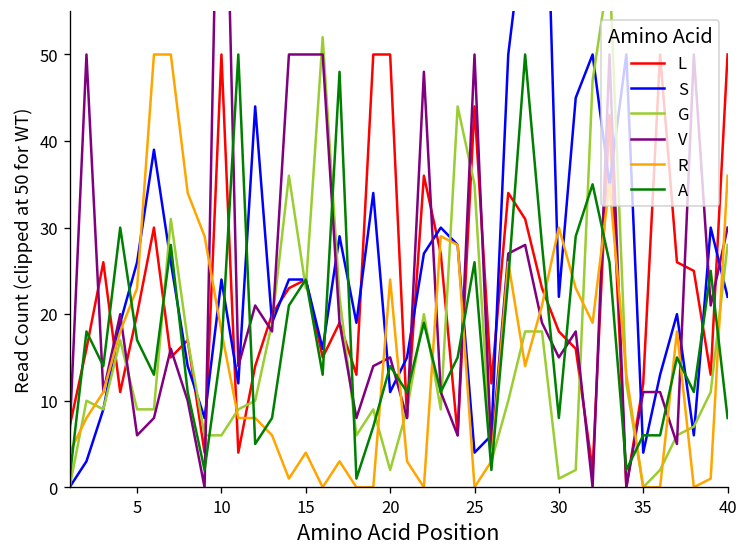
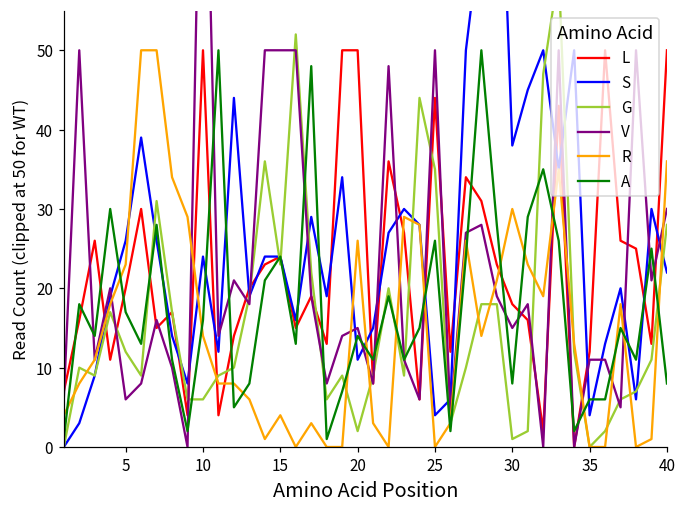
G, 5: 9 -> 12
R, 10: 18 -> 14
R, 20: 24 -> 26
S, 30: 22 -> 38
